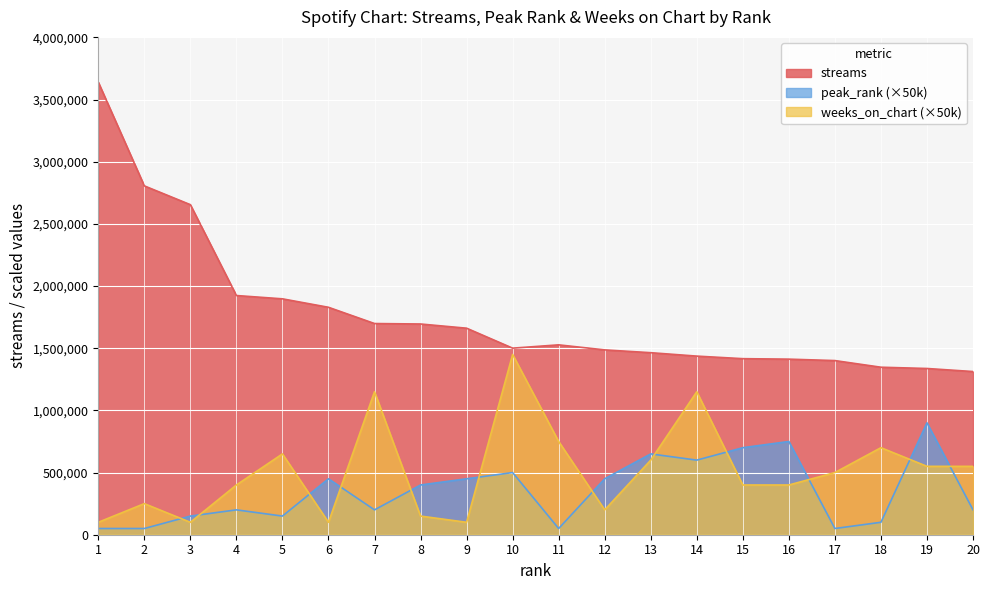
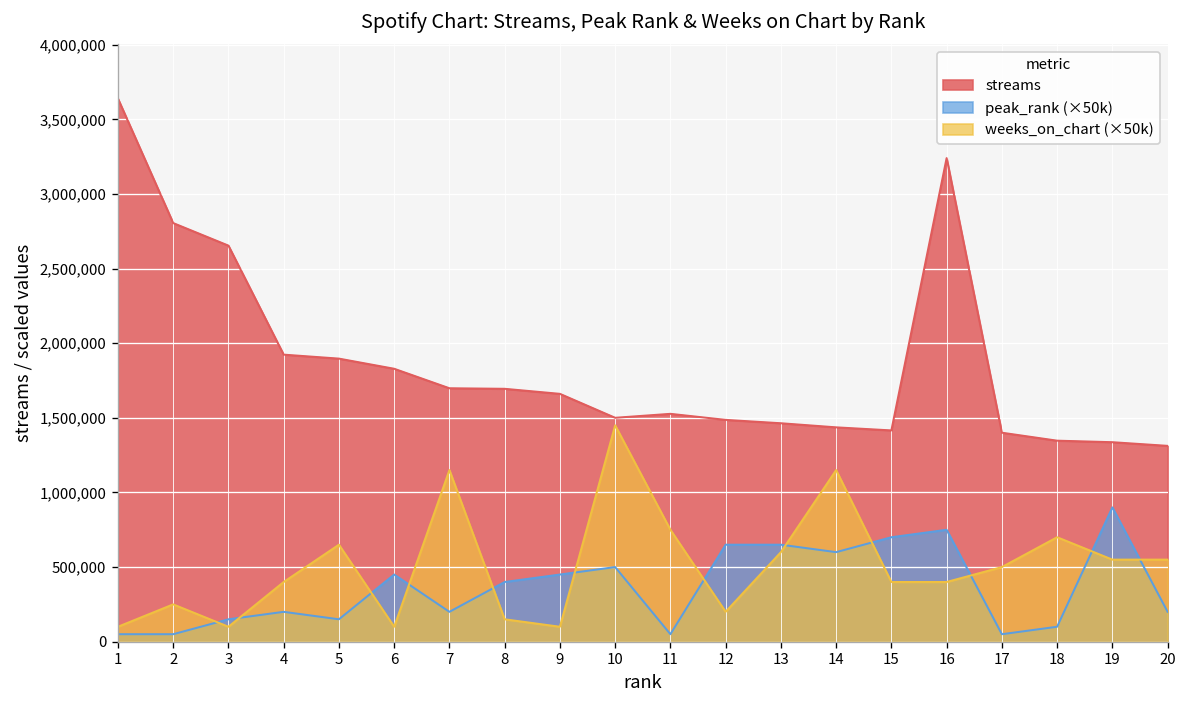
peak_rank (×50k), 12: 450,000 -> 650,000
streams, 16: 1,410,000 -> 3,240,000
